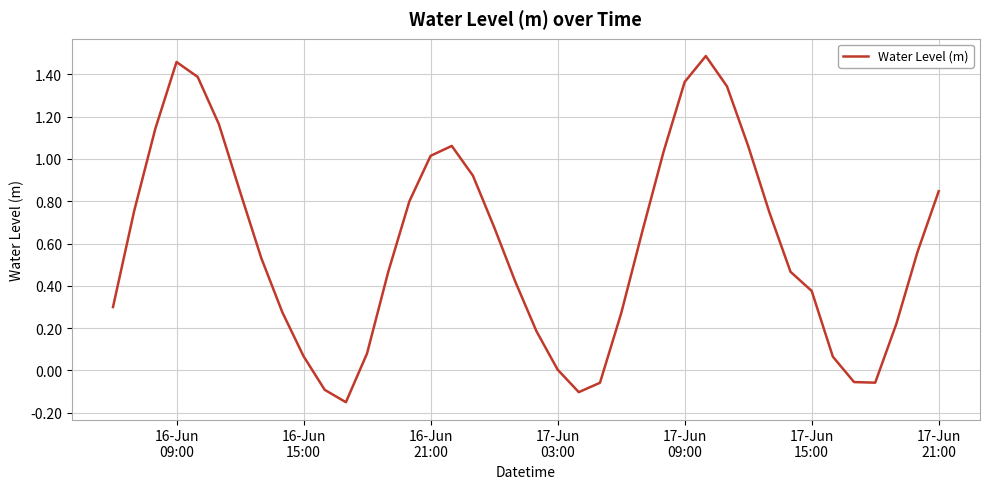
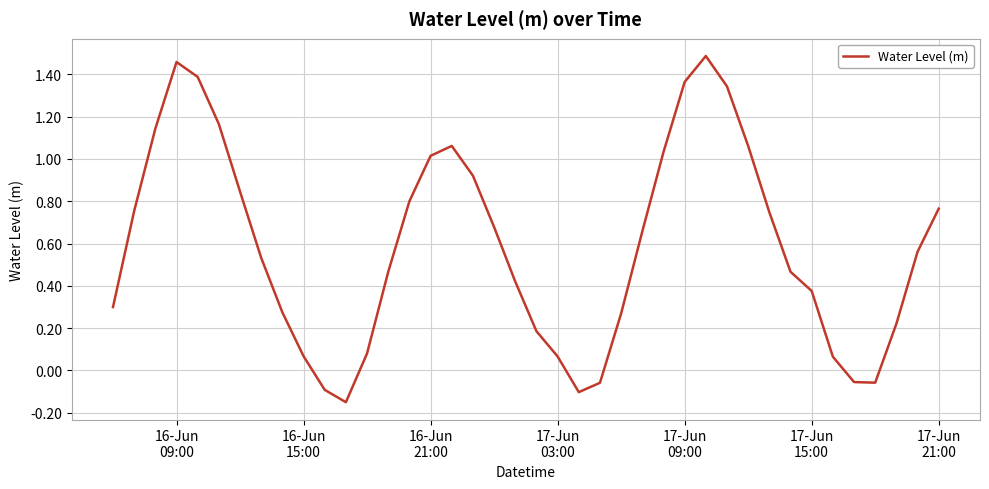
17-Jun 03:00: 0.00 -> 0.07
17-Jun 21:00: 0.85 -> 0.76
